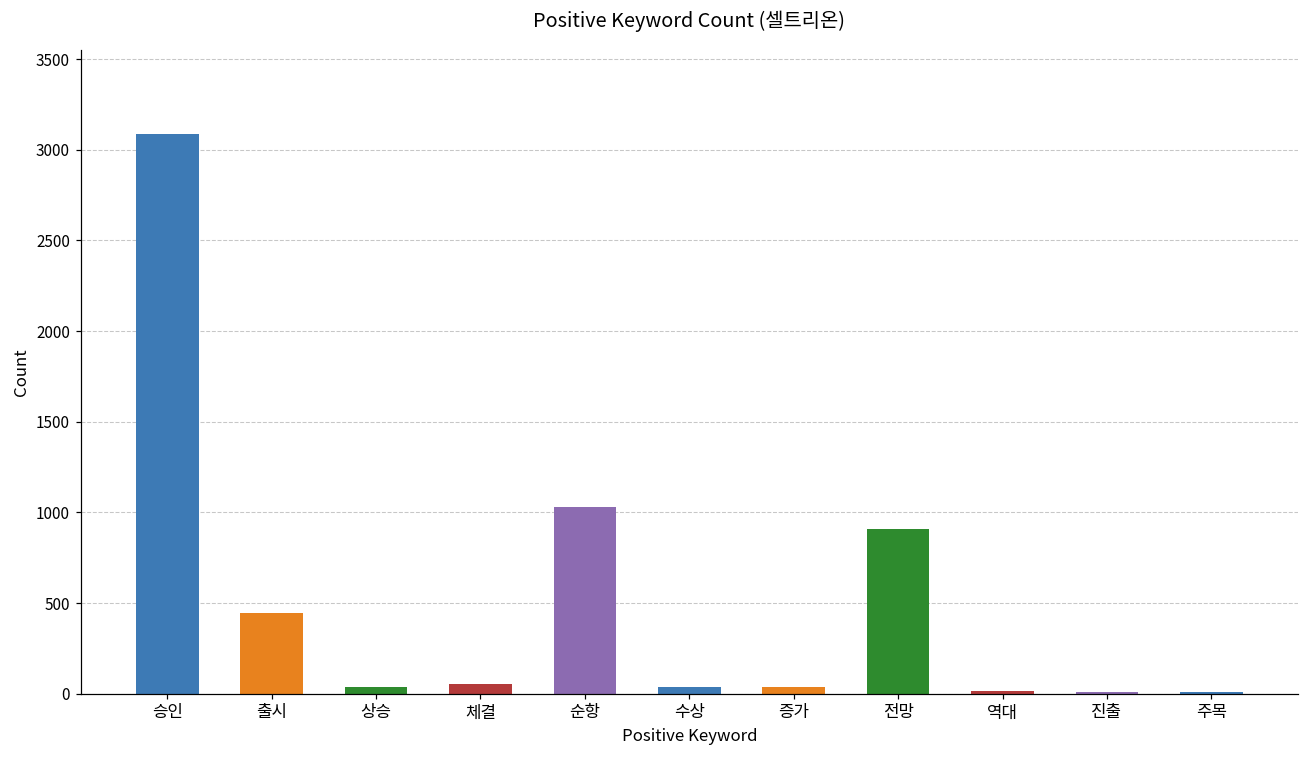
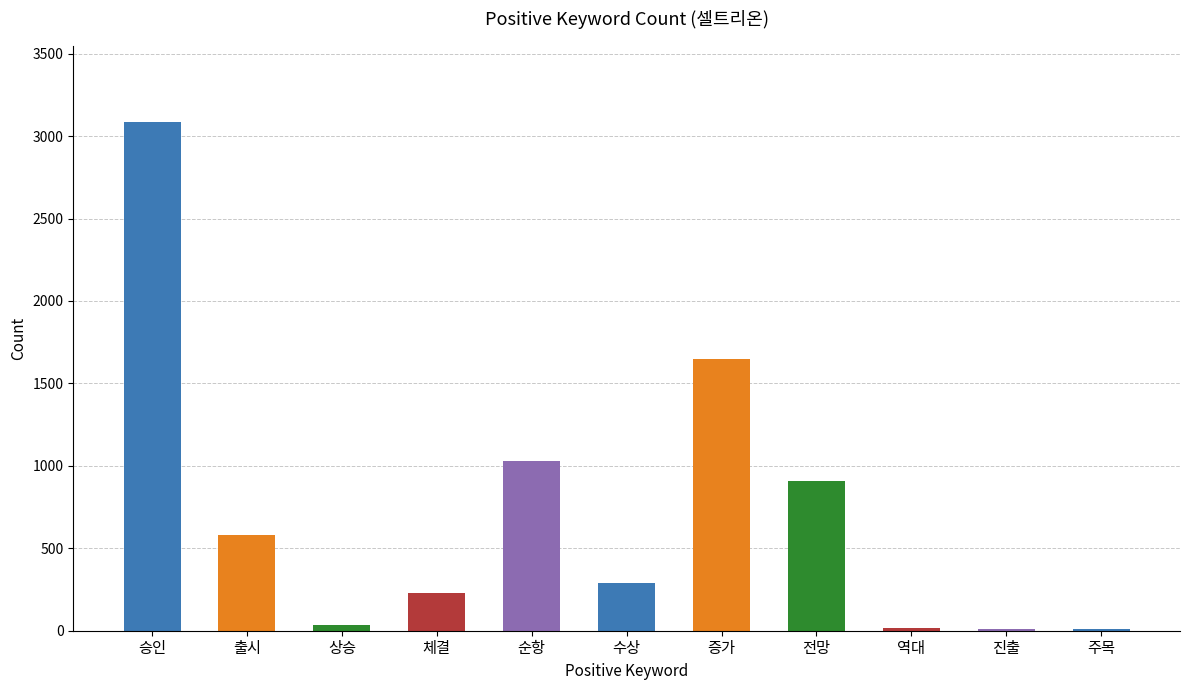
출시: 440 -> 580
체결: 50 -> 230
수상: 40 -> 290
증가: 40 -> 1650
